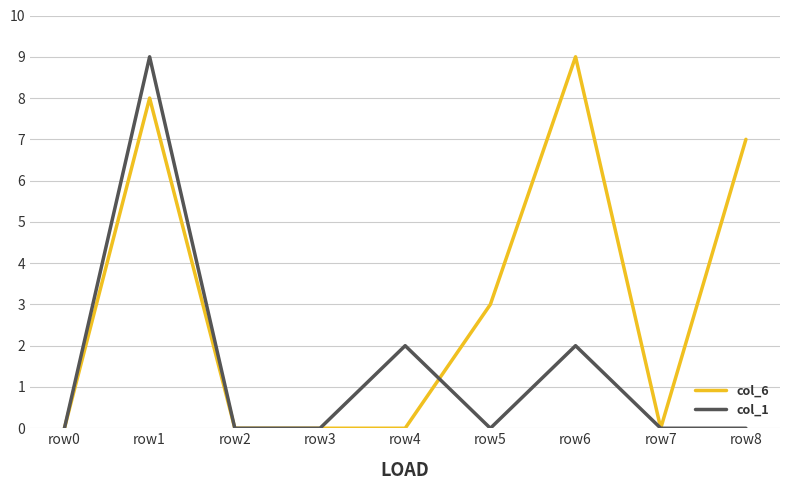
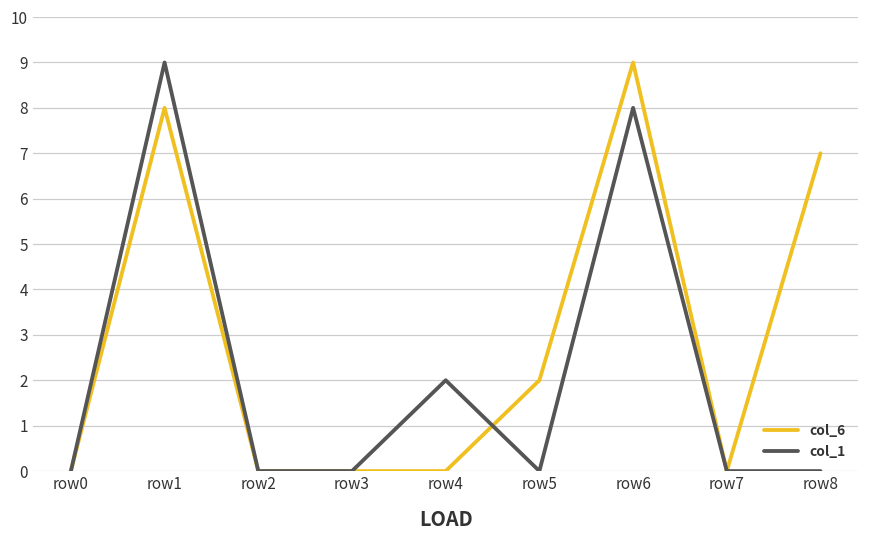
col_6, row5: 3 -> 2
col_1, row6: 2 -> 8
